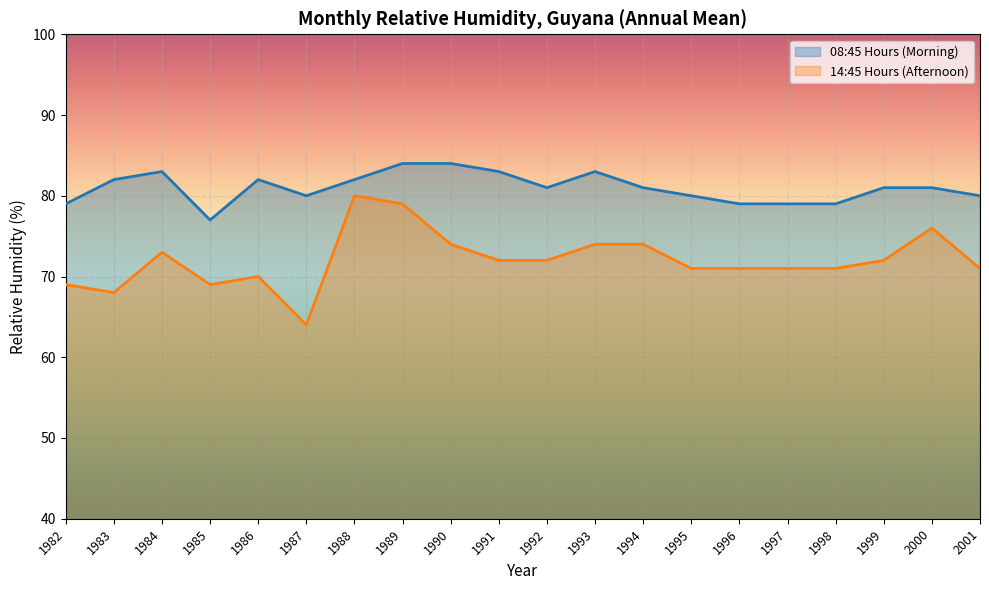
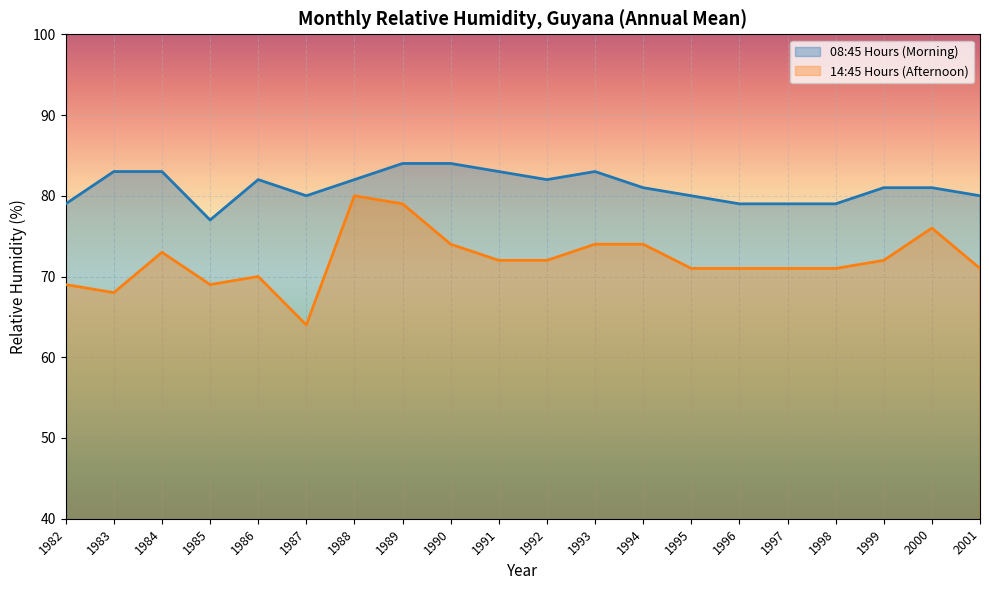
08:45 Hours (Morning), 1983: 82 -> 83
08:45 Hours (Morning), 1992: 81 -> 82
